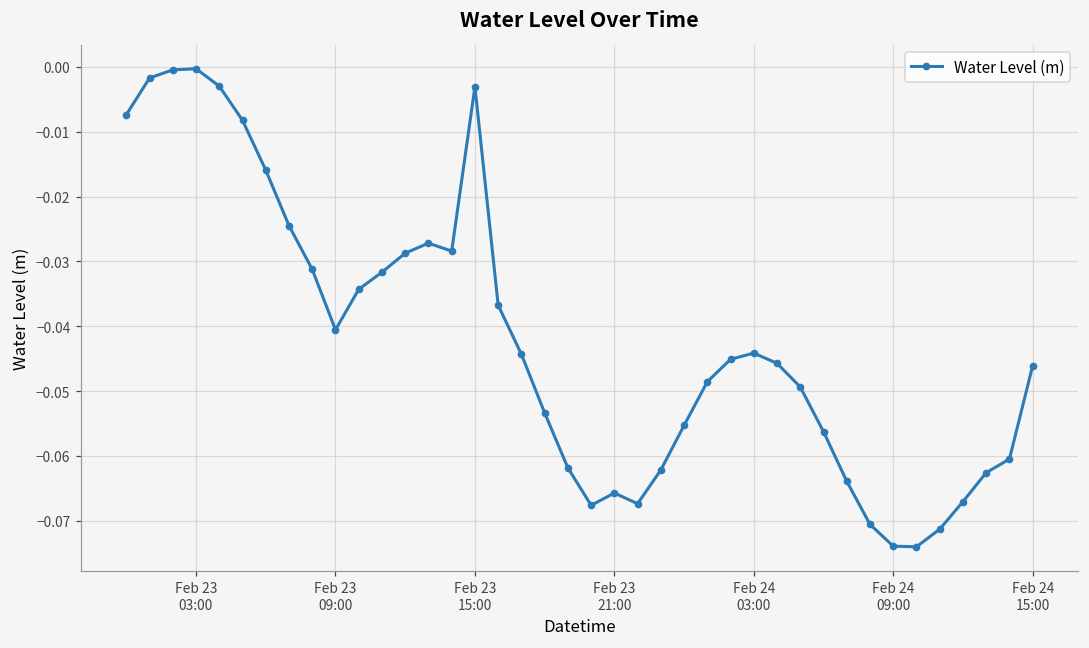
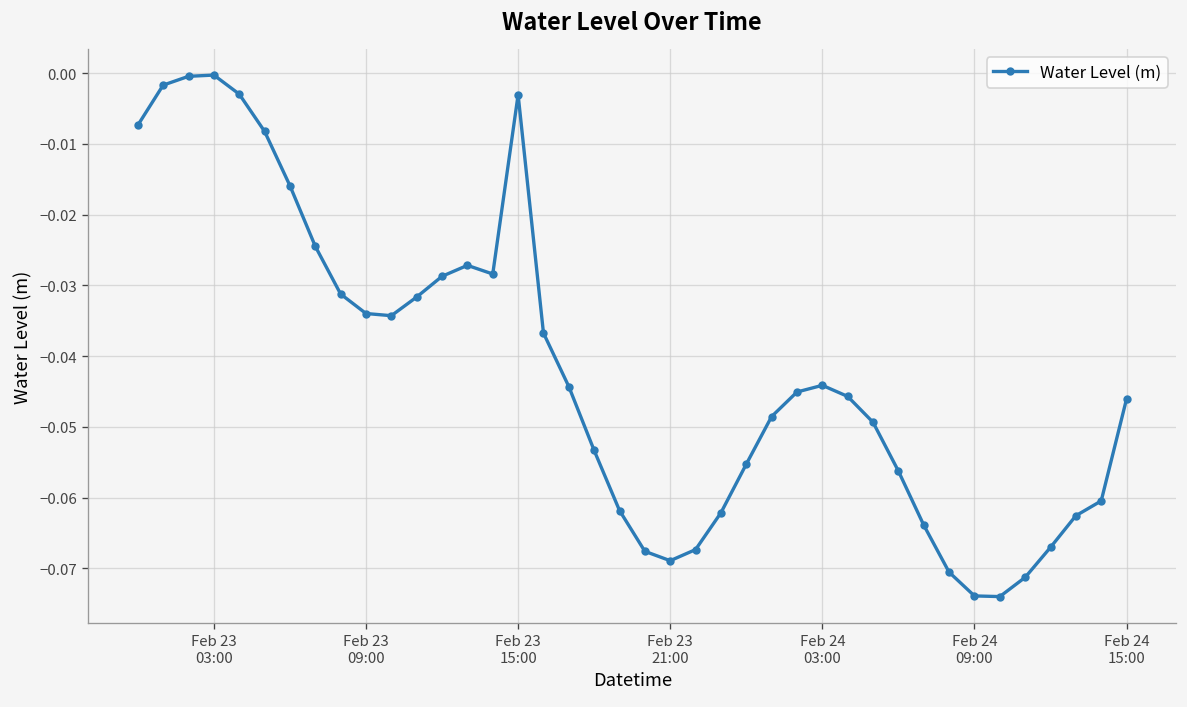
Feb 23 09:00: -0.041 -> -0.034
Feb 23 21:00: -0.066 -> -0.069
